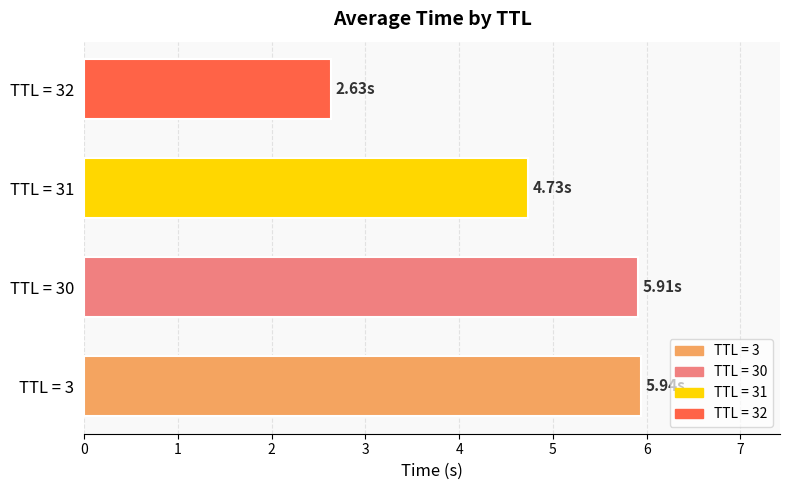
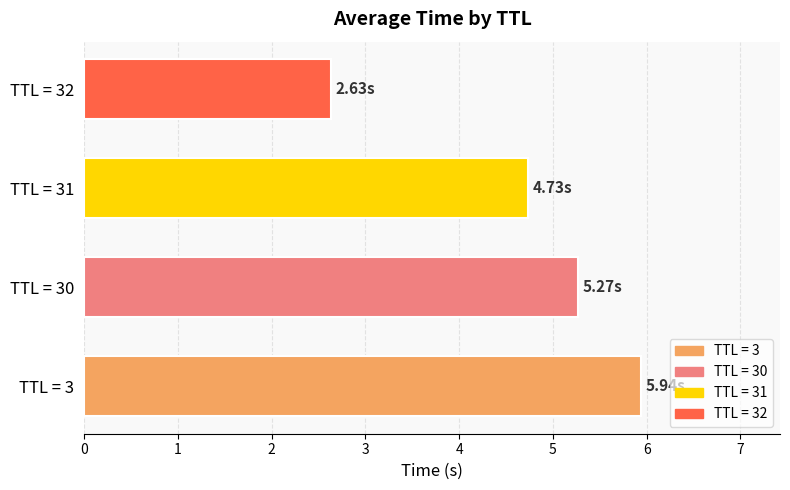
TTL = 30: 5.91s -> 5.27s
